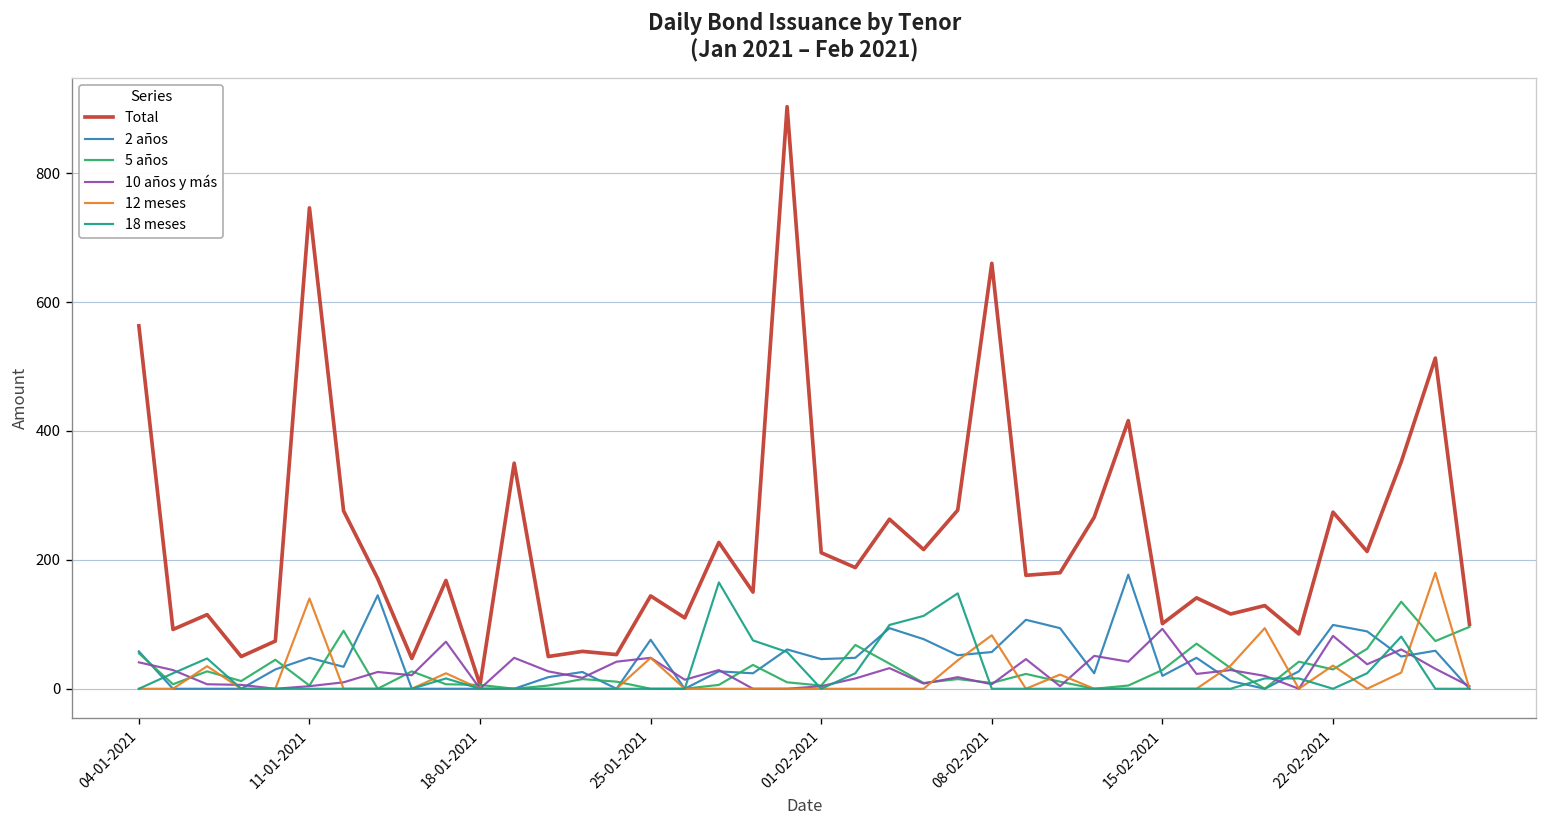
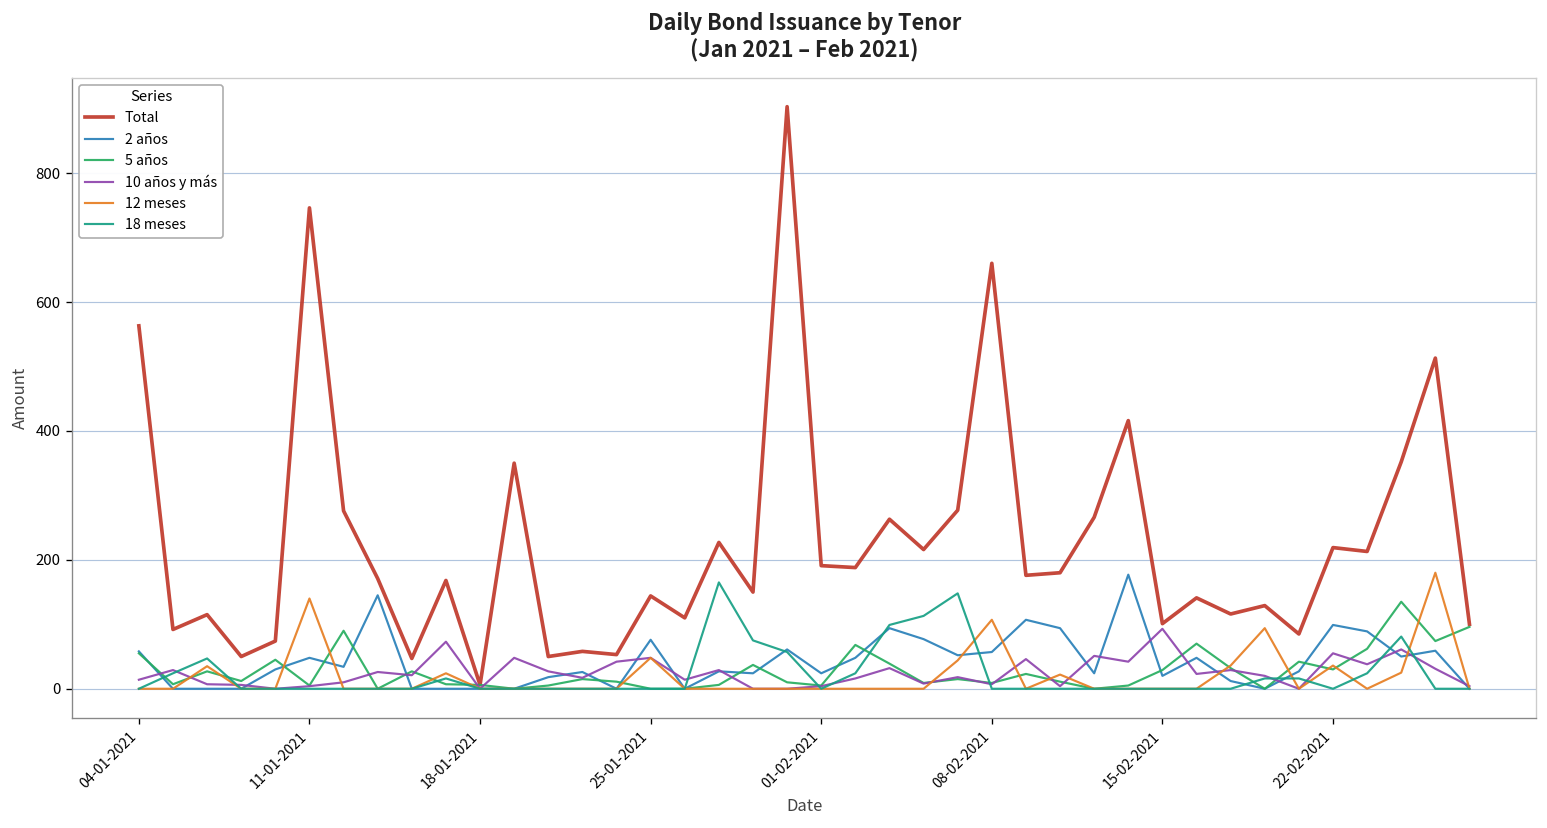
10 años y más, 04-01-2021: 40 -> 10
Total, 01-02-2021: 210 -> 190
2 años, 01-02-2021: 50 -> 20
12 meses, 08-02-2021: 80 -> 110
Total, 22-02-2021: 270 -> 220
10 años y más, 22-02-2021: 80 -> 60
